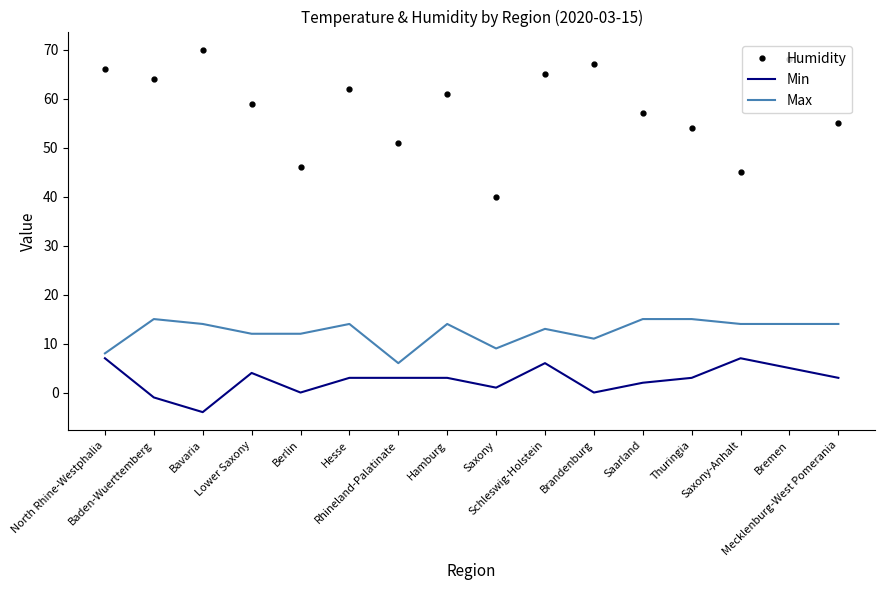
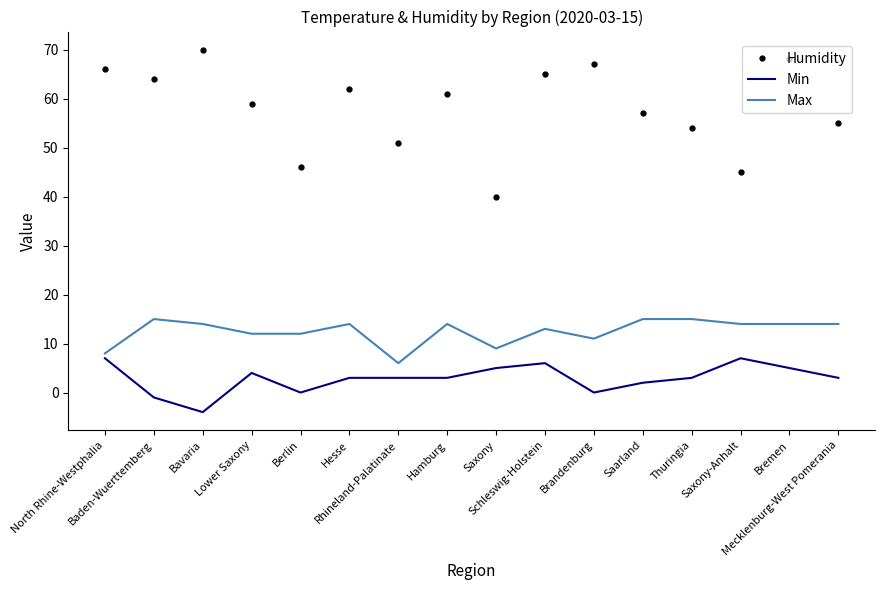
Min, Saxony: 1 -> 5
